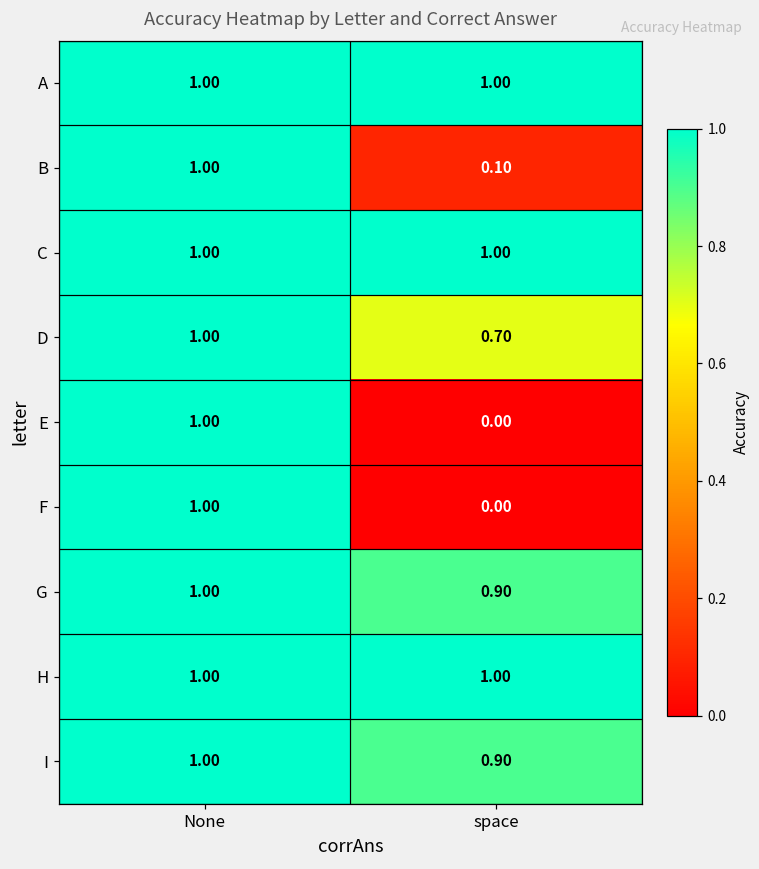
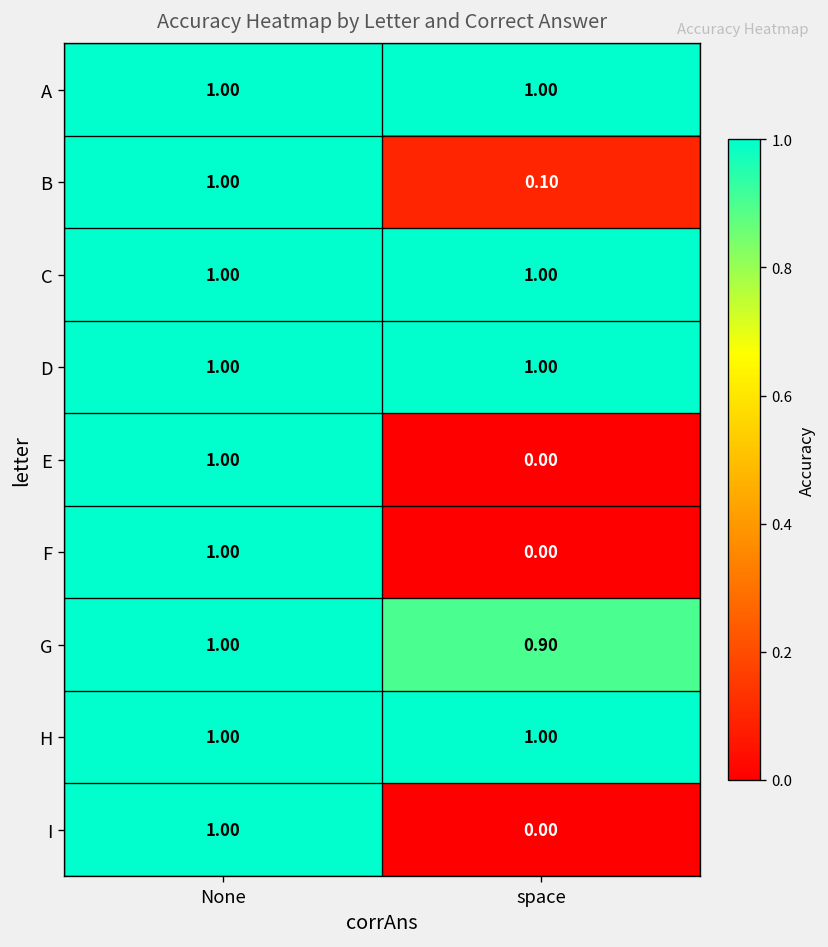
D, space: 0.70 -> 1.00
I, space: 0.90 -> 0.00
